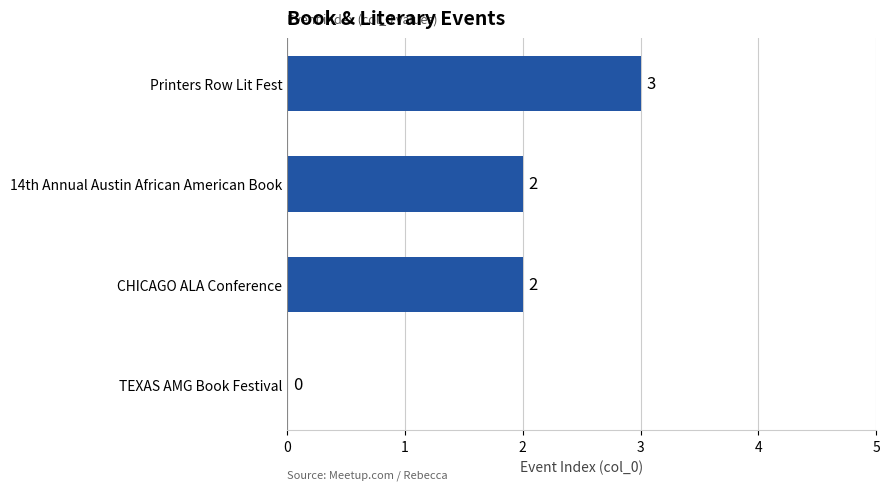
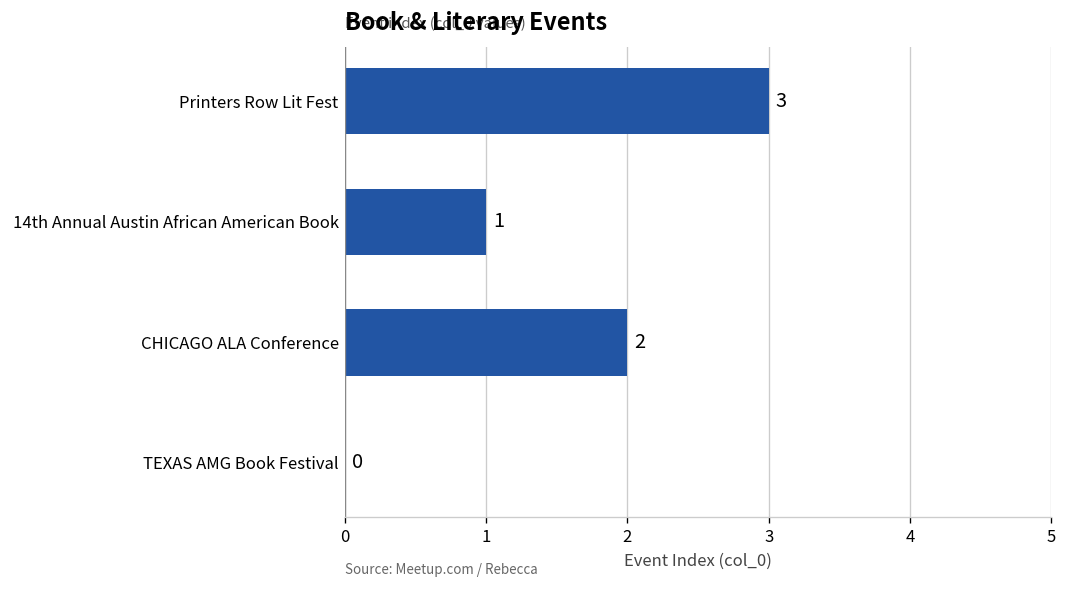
14th Annual Austin African American Book: 2 -> 1
